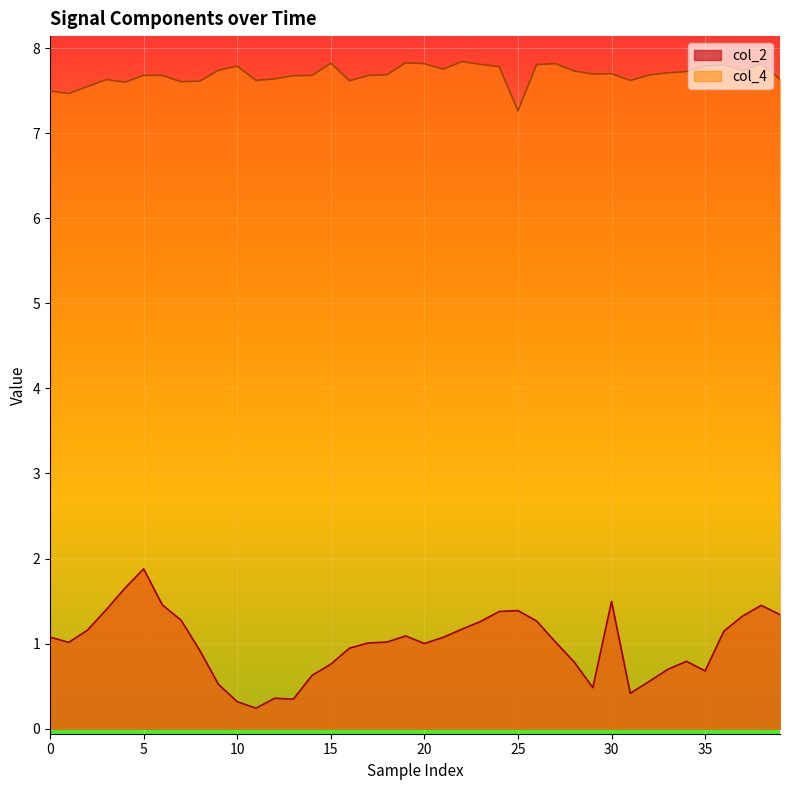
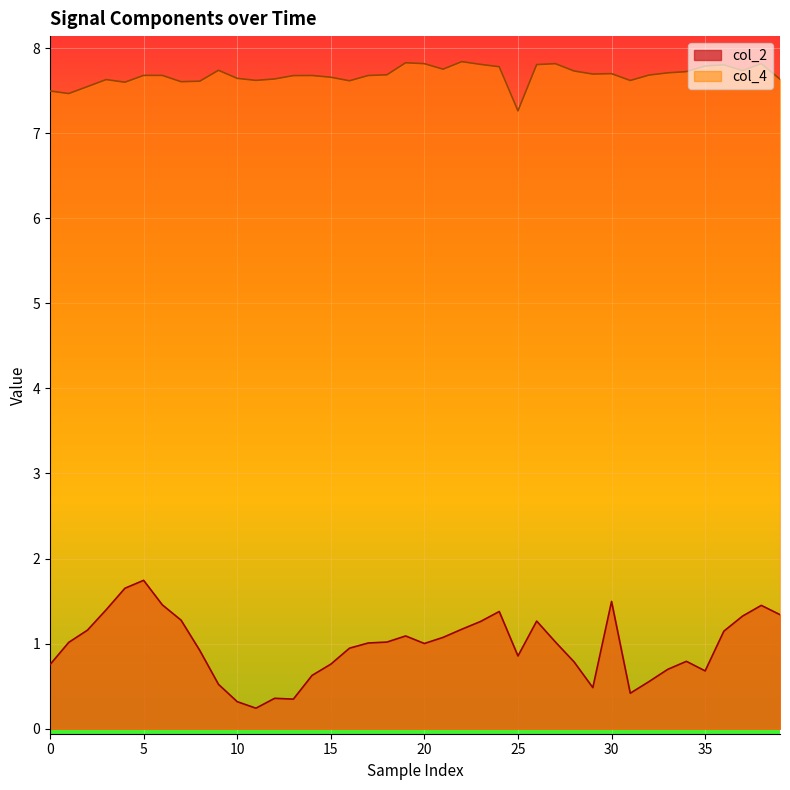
col_2, 0: 1.1 -> 0.8
col_2, 5: 1.9 -> 1.7
col_4, 10: 7.8 -> 7.6
col_4, 15: 7.8 -> 7.7
col_2, 25: 1.4 -> 0.9
